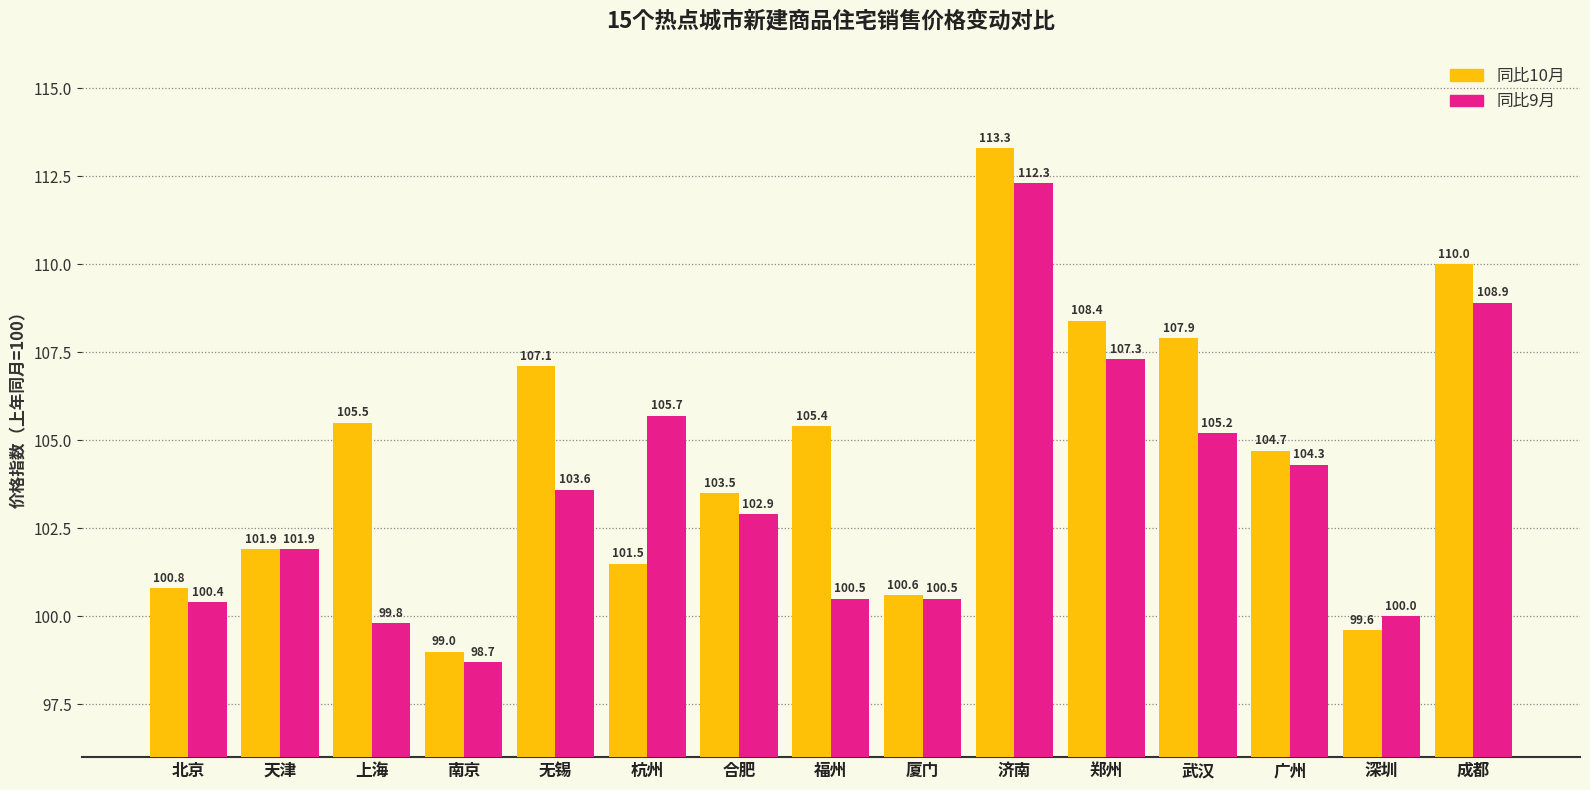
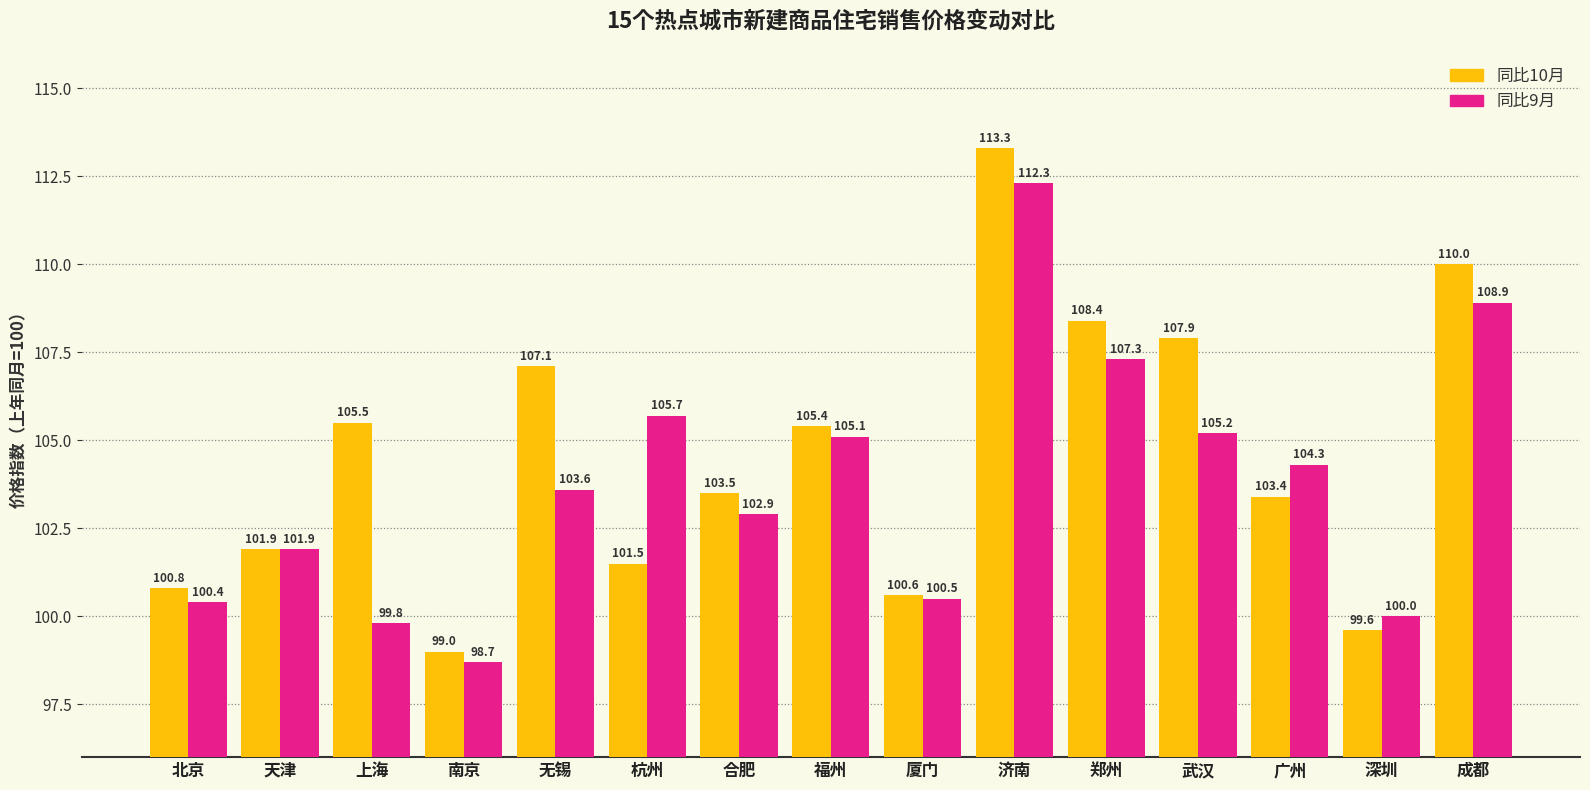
同比9月, 福州: 100.5 -> 105.1
同比10月, 广州: 104.7 -> 103.4
